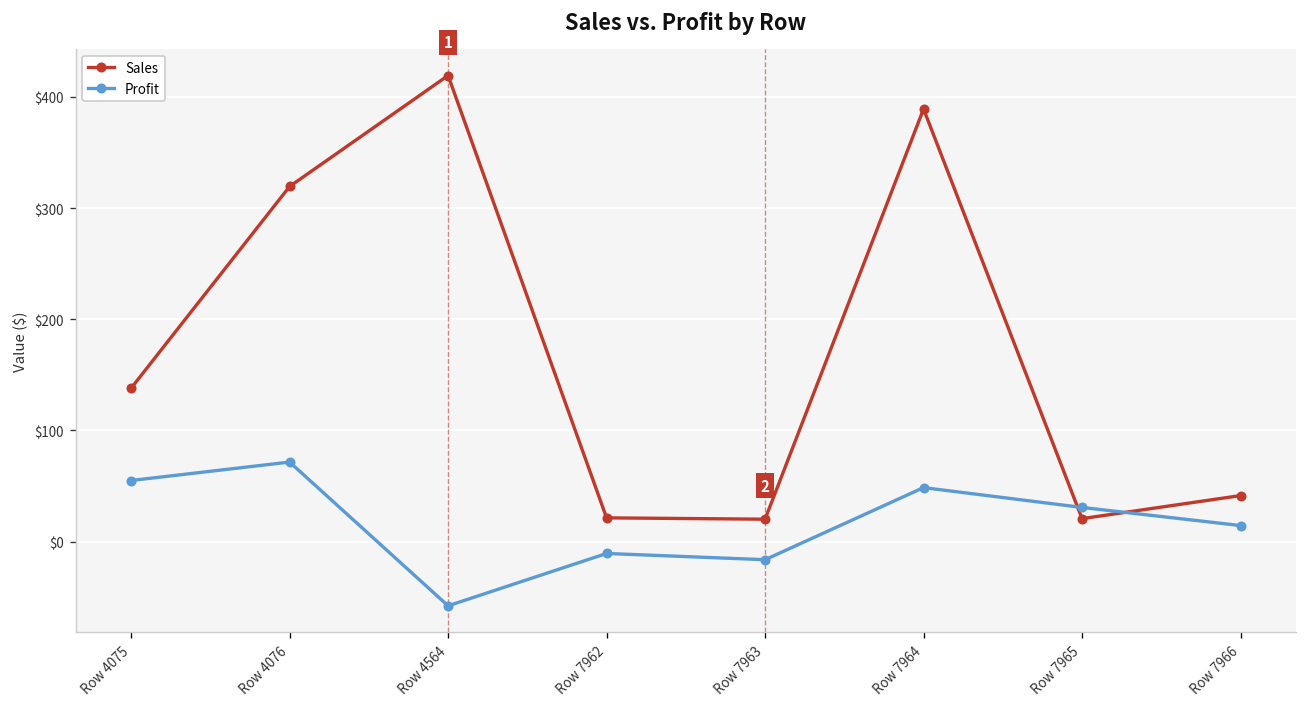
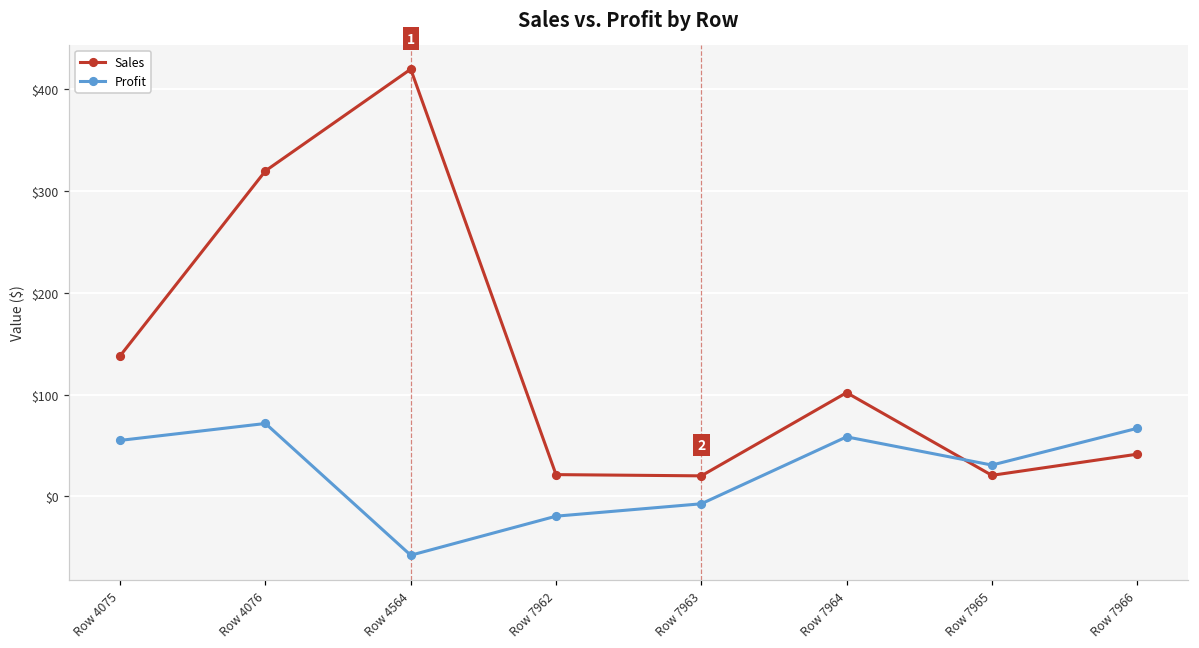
Profit, Row 7962: $-10 -> $-20
Profit, Row 7963: $-20 -> $-10
Sales, Row 7964: $390 -> $100
Profit, Row 7964: $50 -> $60
Profit, Row 7966: $10 -> $70
